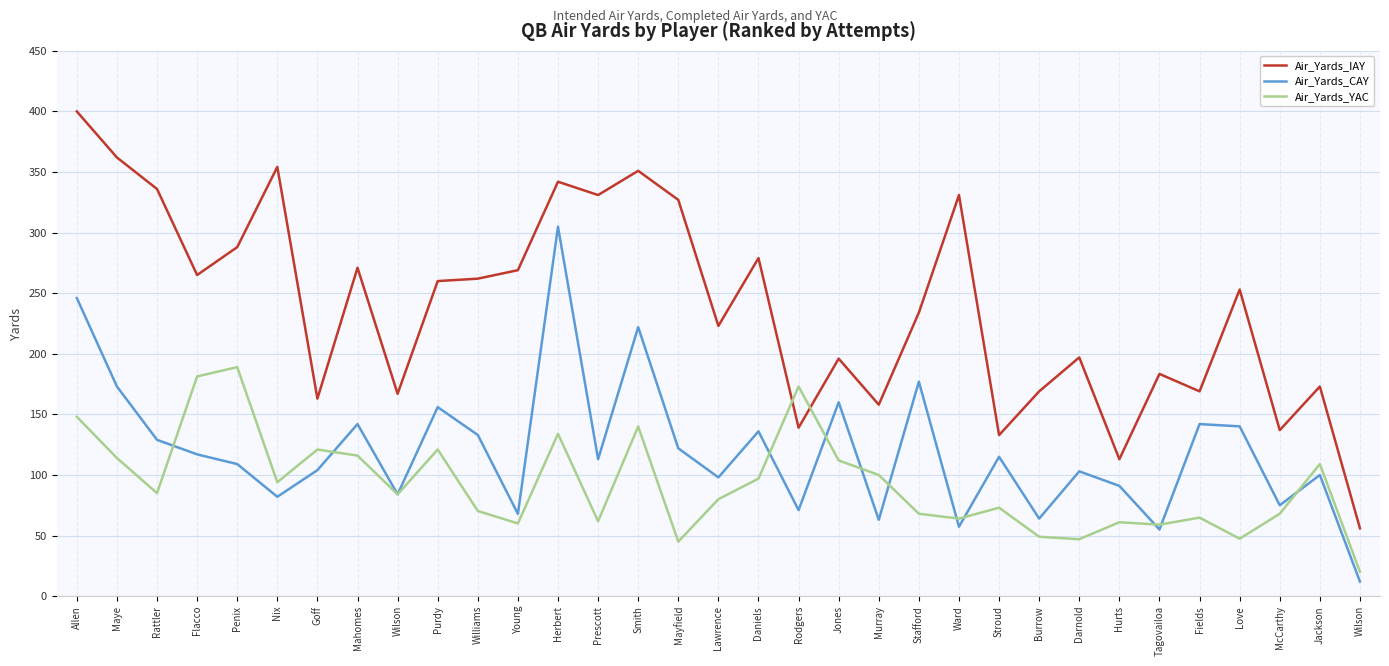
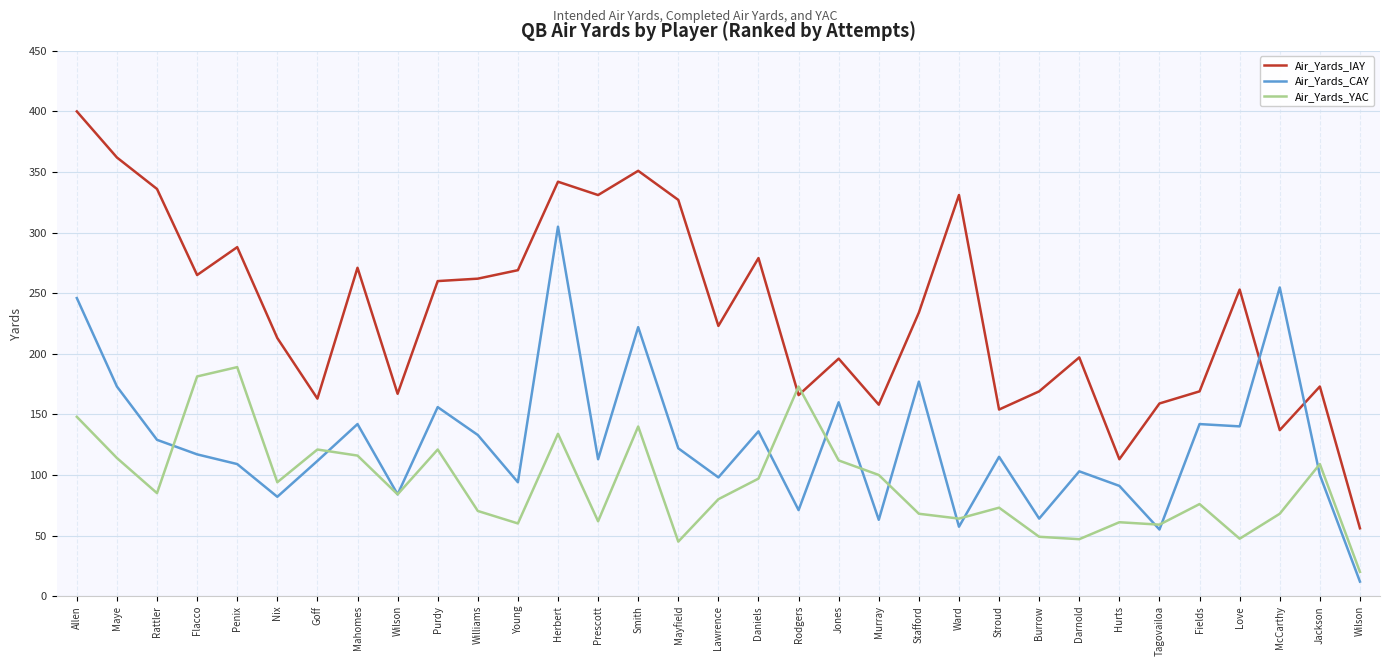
Air_Yards_IAY, Nix: 354 -> 213
Air_Yards_CAY, Goff: 104 -> 112
Air_Yards_CAY, Young: 68 -> 94
Air_Yards_IAY, Rodgers: 139 -> 166
Air_Yards_IAY, Stroud: 133 -> 154
Air_Yards_IAY, Tagovailoa: 183 -> 159
Air_Yards_YAC, Fields: 65 -> 76
Air_Yards_CAY, McCarthy: 75 -> 255
